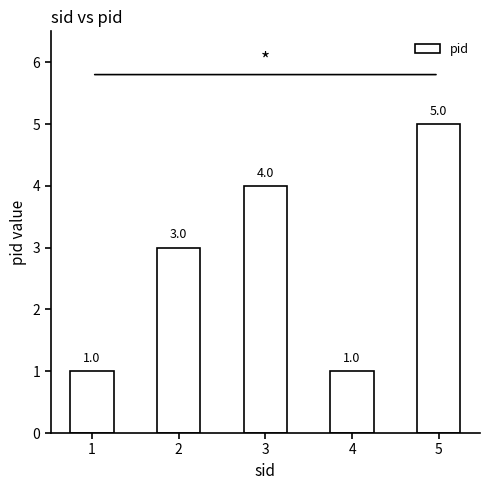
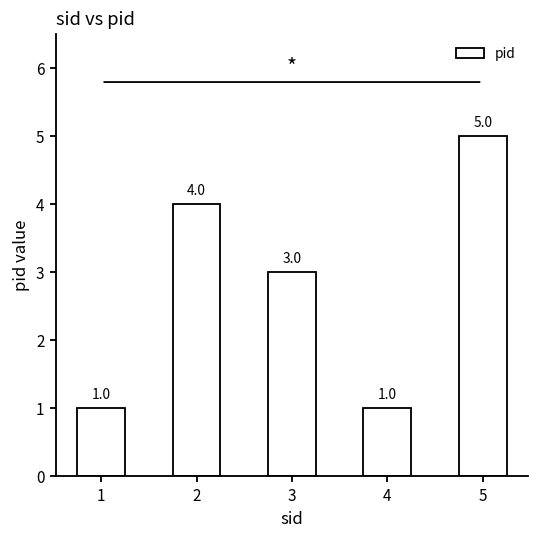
2: 3.0 -> 4.0
3: 4.0 -> 3.0
